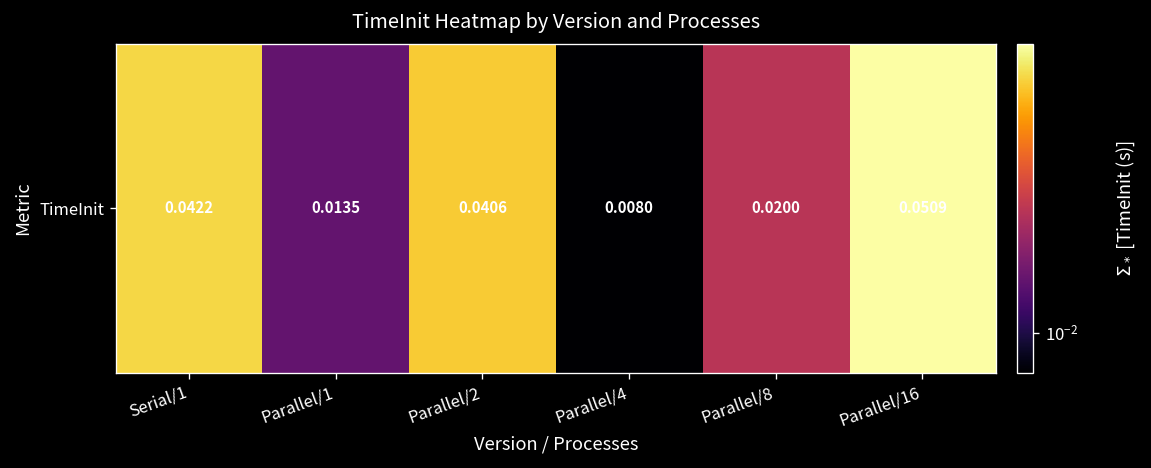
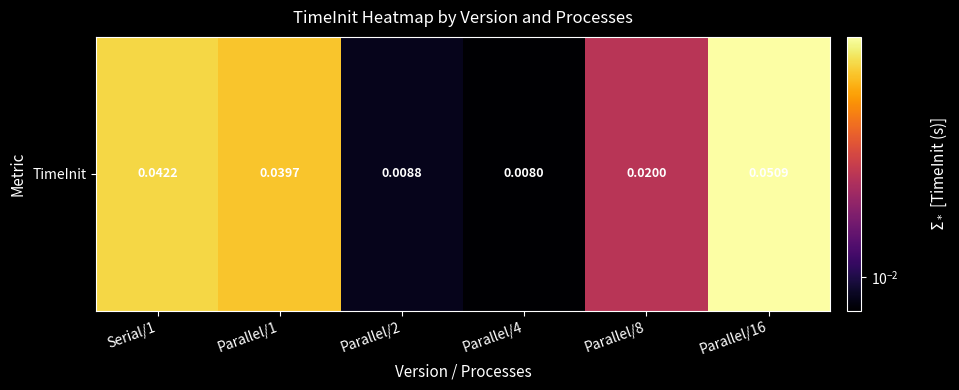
TimeInit, Parallel/1: 0.0135 -> 0.0397
TimeInit, Parallel/2: 0.0406 -> 0.0088
